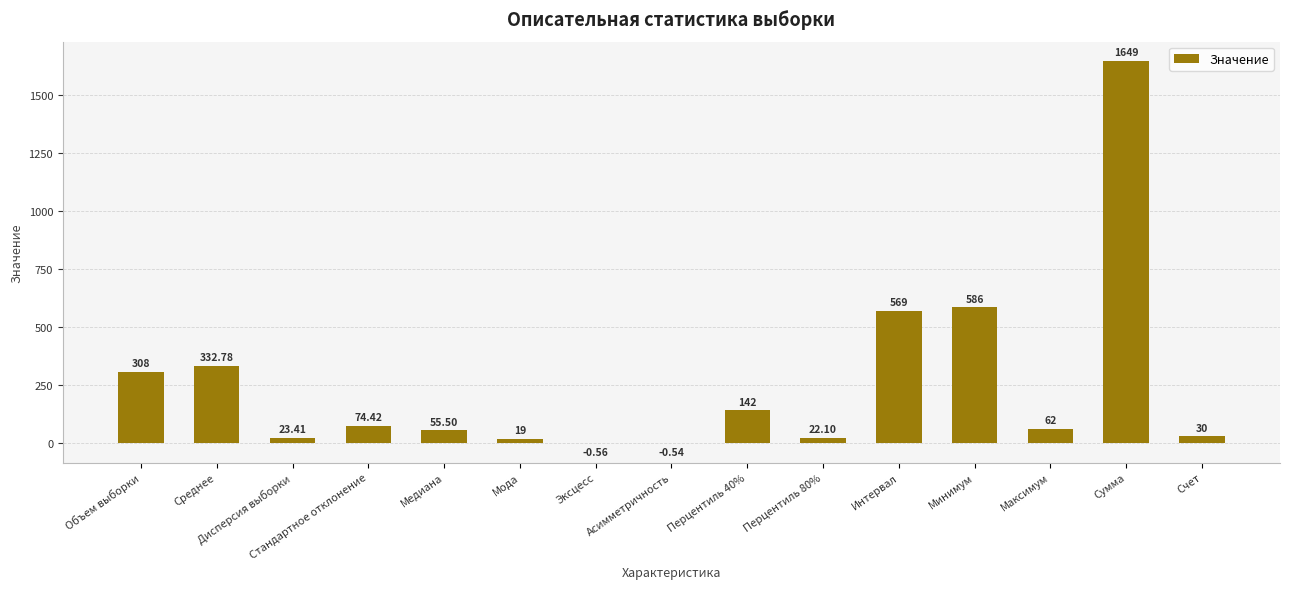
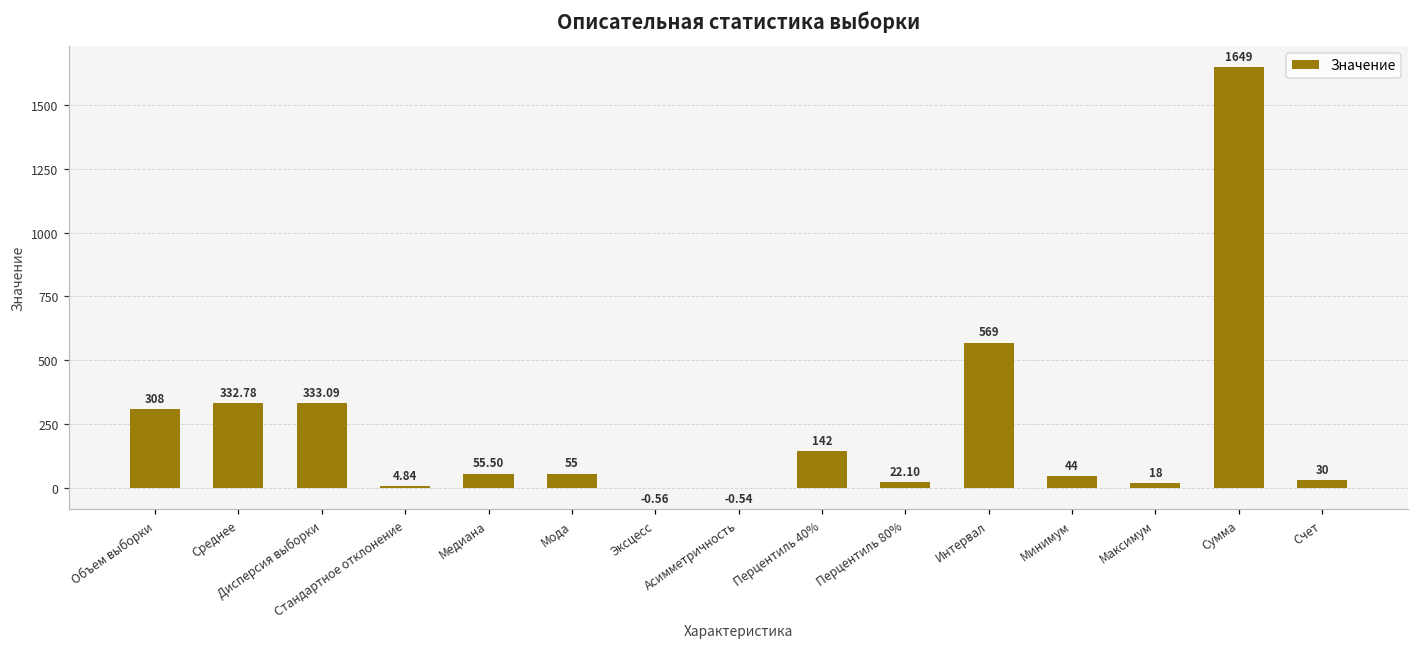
Дисперсия выборки: 23.41 -> 333.09
Стандартное отклонение: 74.42 -> 4.84
Мода: 19 -> 55
Минимум: 586 -> 44
Максимум: 62 -> 18
